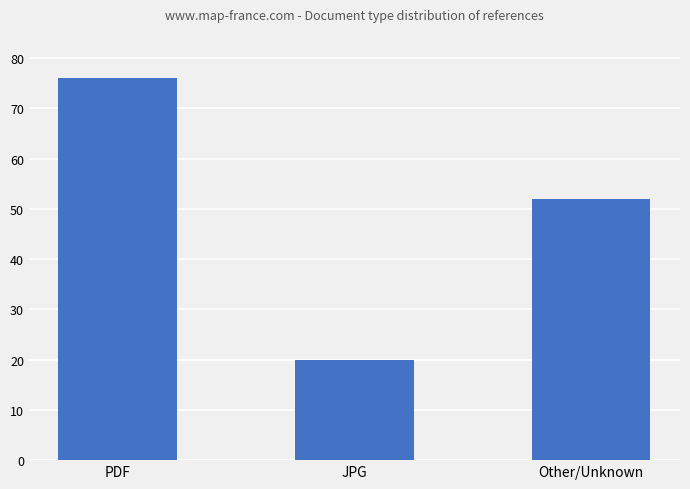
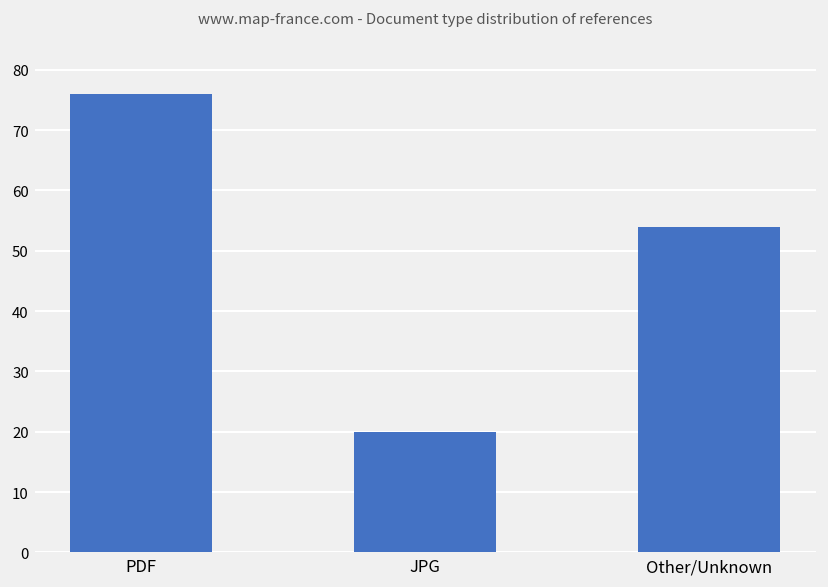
Other/Unknown: 52 -> 54
